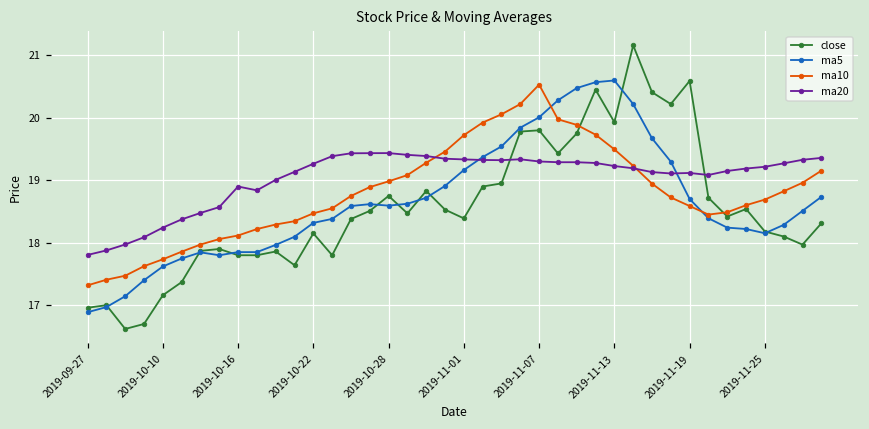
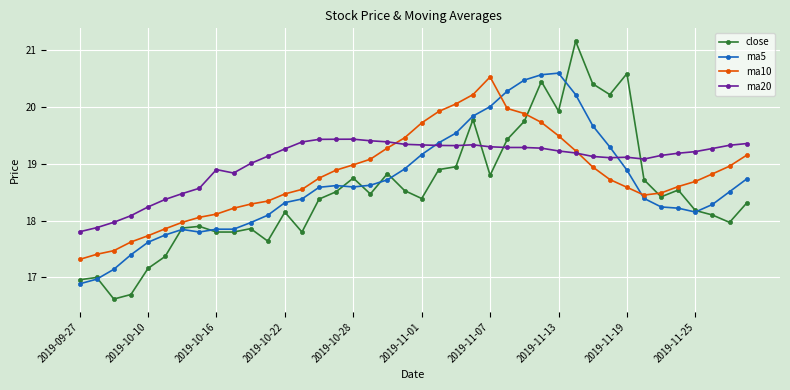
close, 2019-11-07: 19.8 -> 18.8
ma5, 2019-11-19: 18.7 -> 18.9
